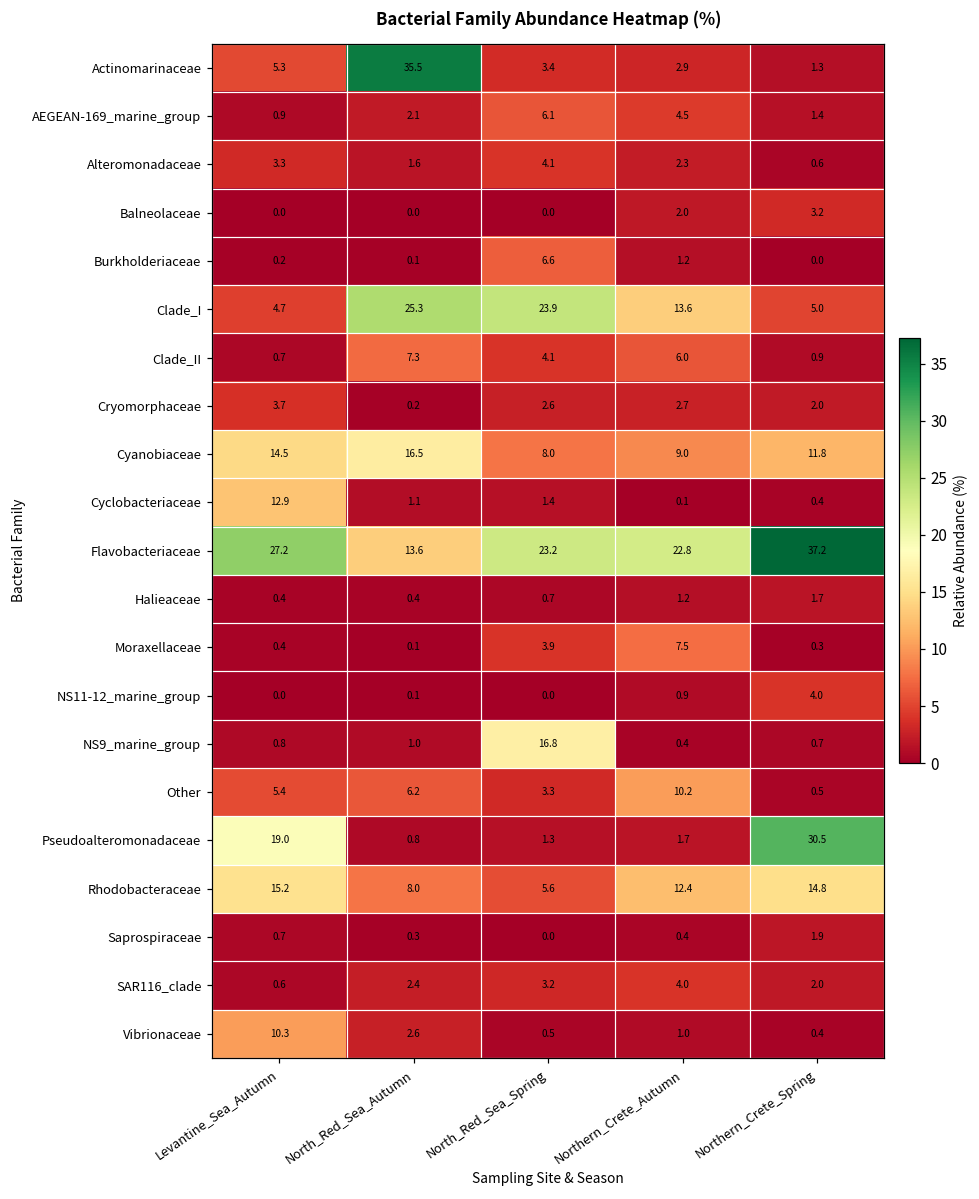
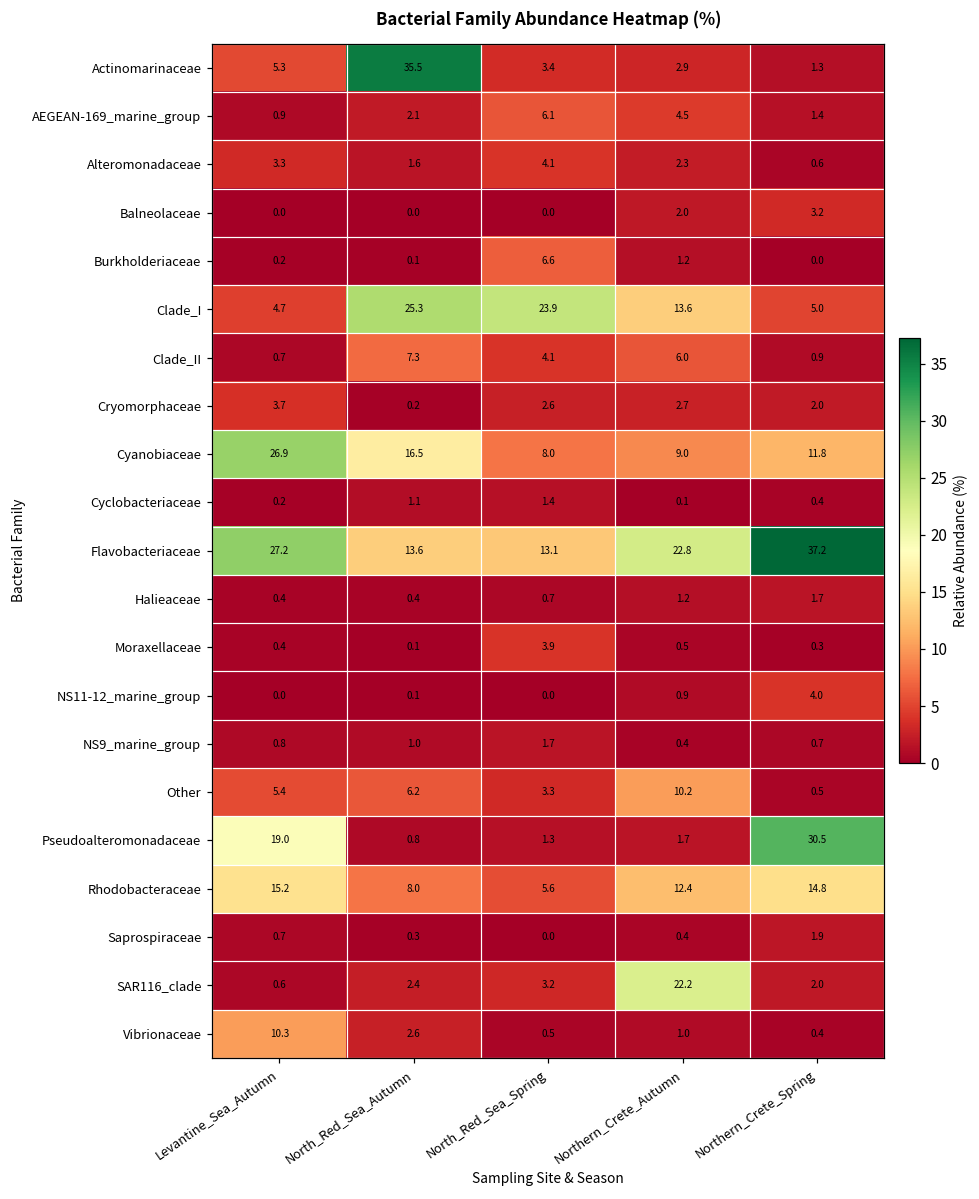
Cyanobiaceae, Levantine_Sea_Autumn: 14.5 -> 26.9
Cyclobacteriaceae, Levantine_Sea_Autumn: 12.9 -> 0.2
Flavobacteriaceae, North_Red_Sea_Spring: 23.2 -> 13.1
Moraxellaceae, Northern_Crete_Autumn: 7.5 -> 0.5
NS9_marine_group, North_Red_Sea_Spring: 16.8 -> 1.7
SAR116_clade, Northern_Crete_Autumn: 4.0 -> 22.2
